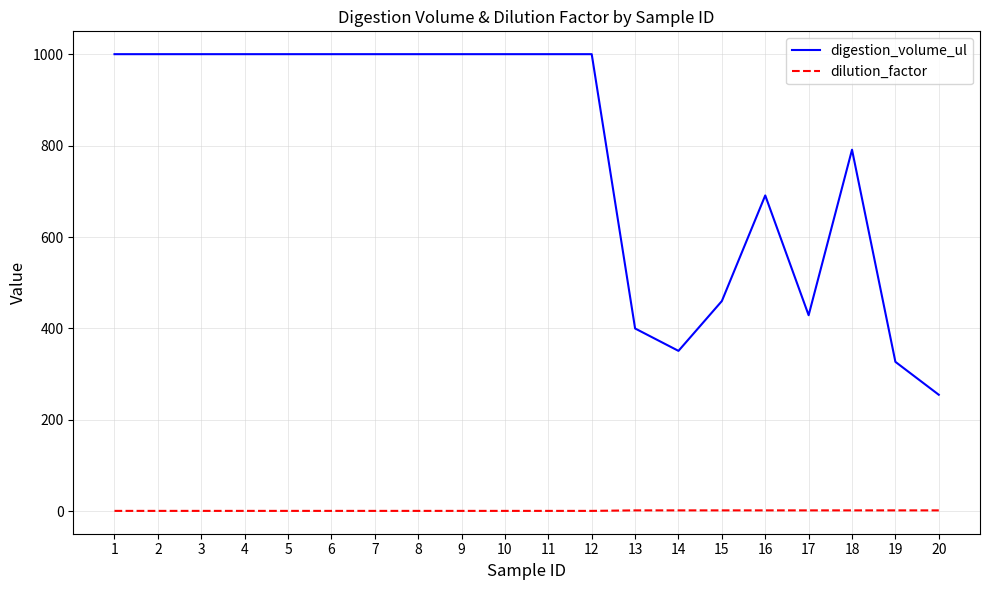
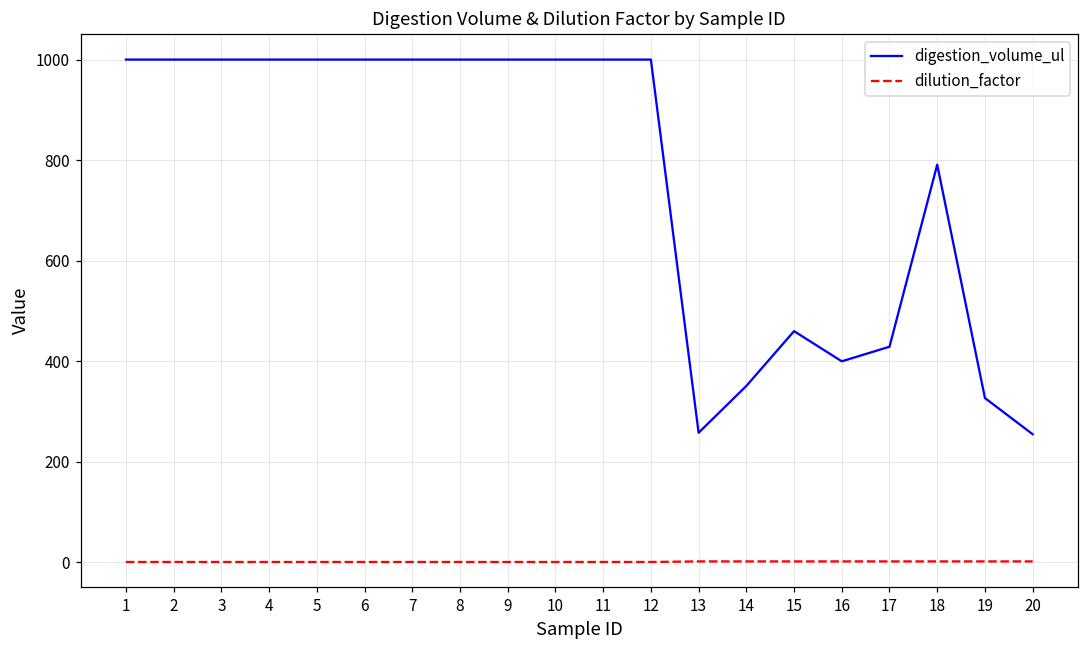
digestion_volume_ul, 13: 400 -> 260
digestion_volume_ul, 16: 690 -> 400
